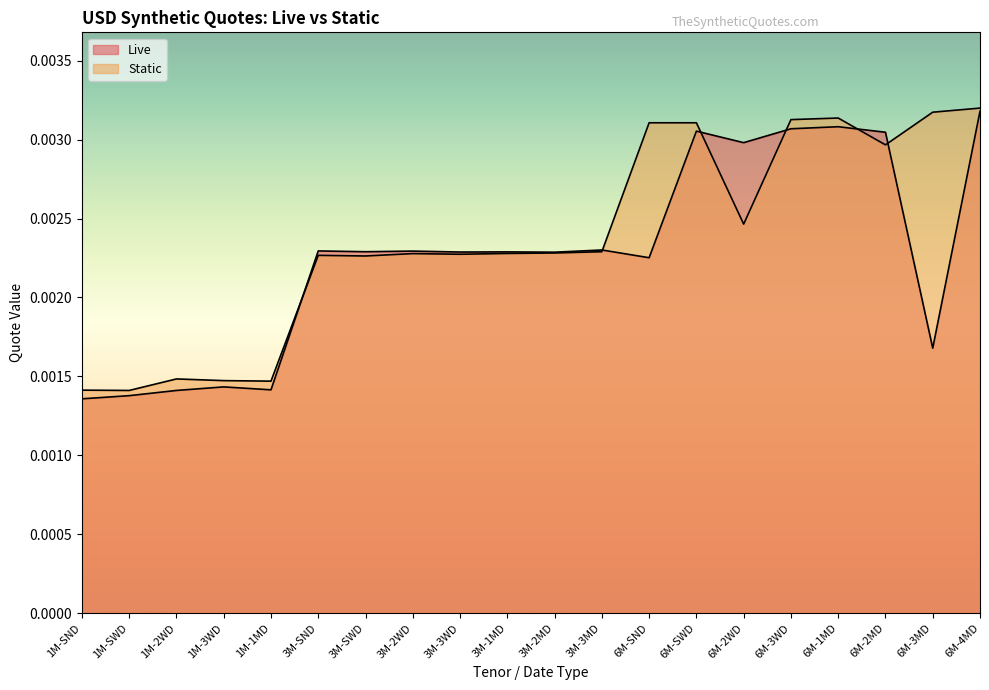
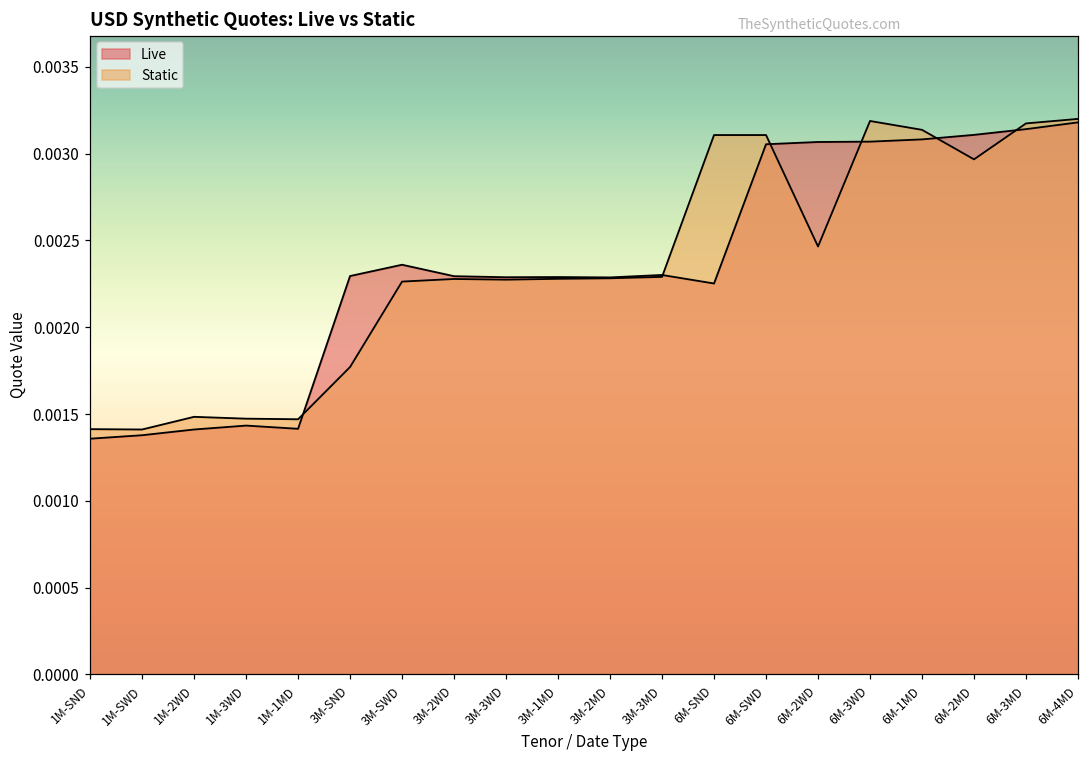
Static, 3M-SND: 0.00227 -> 0.00177
Live, 3M-SWD: 0.00229 -> 0.00236
Live, 6M-2WD: 0.00298 -> 0.00307
Static, 6M-3WD: 0.00313 -> 0.00319
Live, 6M-2MD: 0.00305 -> 0.00311
Live, 6M-3MD: 0.00168 -> 0.00314
